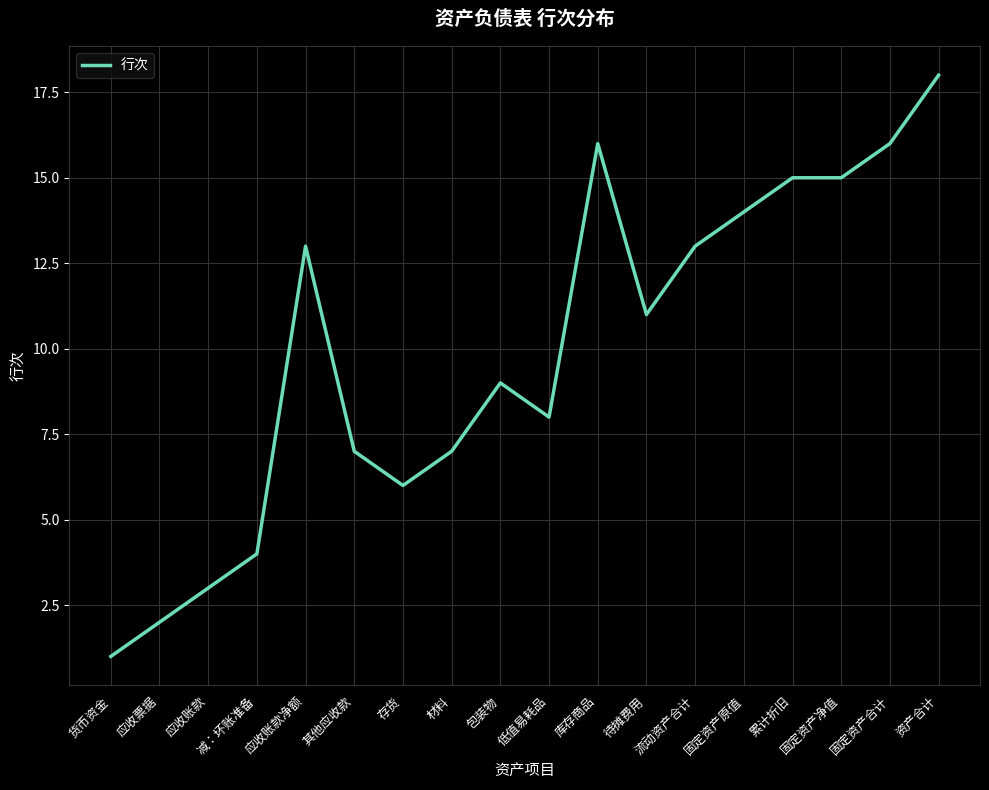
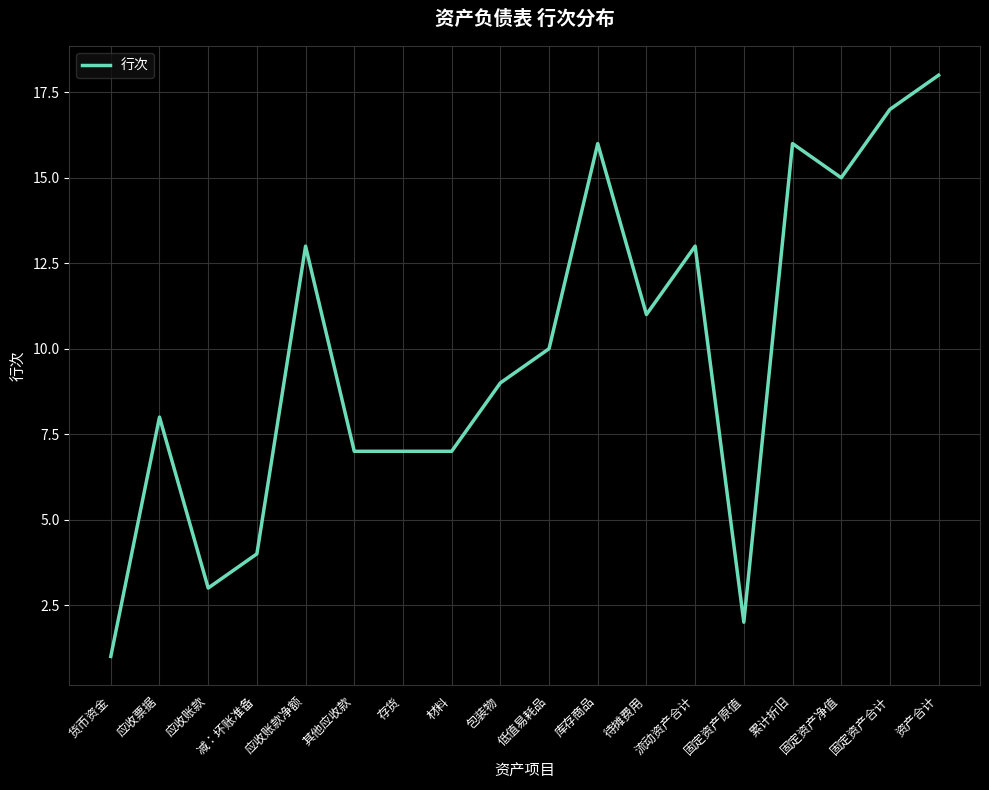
应收票据: 2 -> 8
存货: 6 -> 7
低值易耗品: 8 -> 10
固定资产原值: 14 -> 2
累计折旧: 15 -> 16
固定资产合计: 16 -> 17
